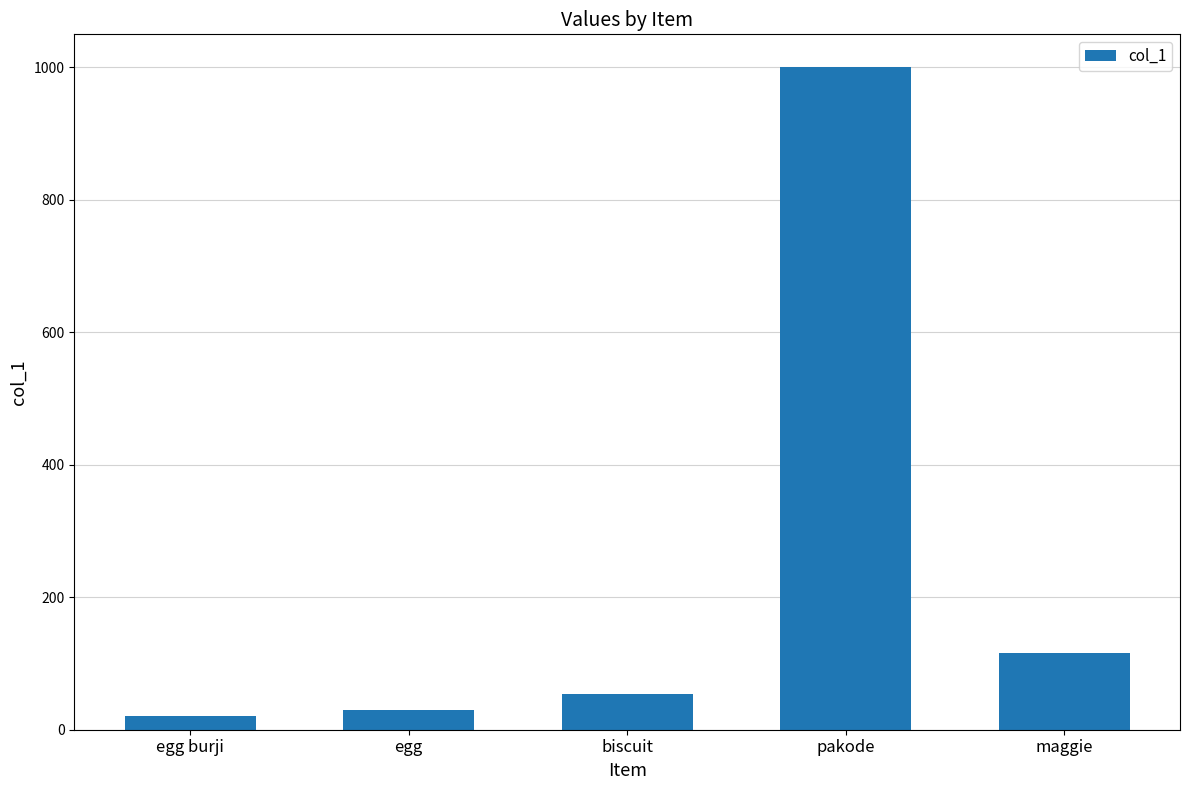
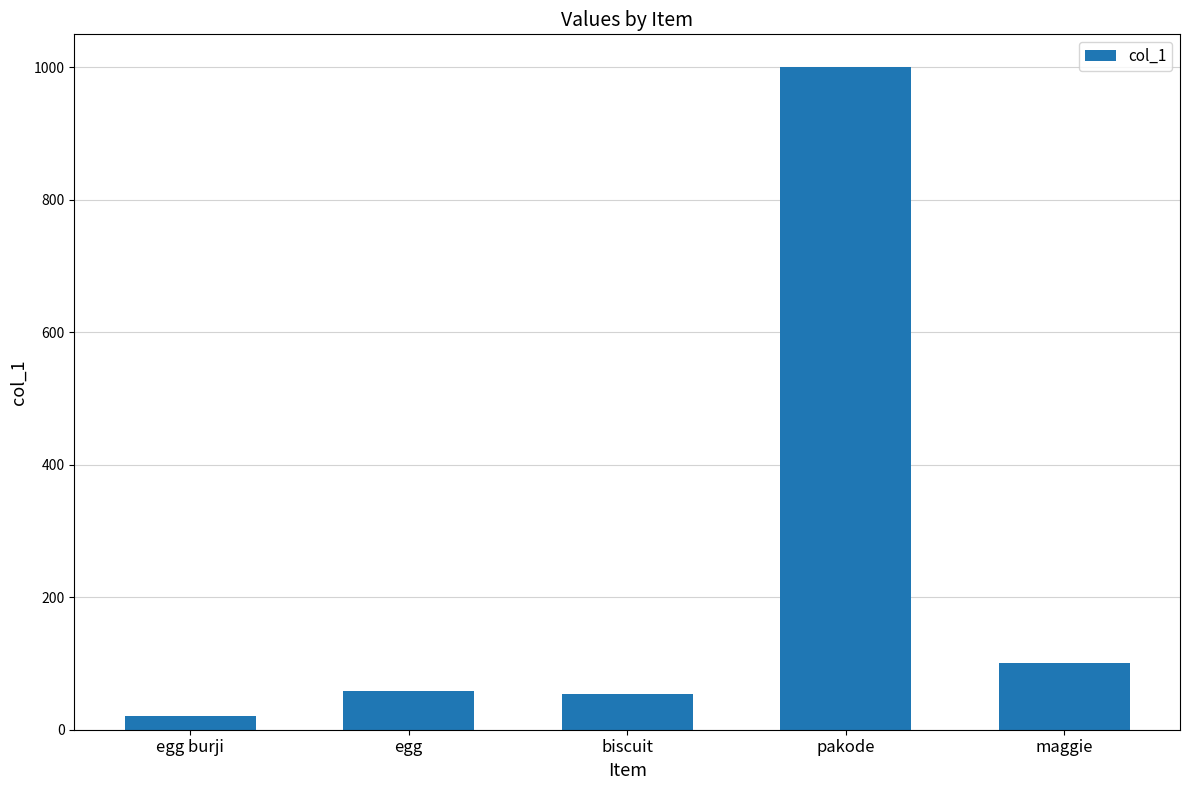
egg: 30 -> 60
maggie: 120 -> 100
